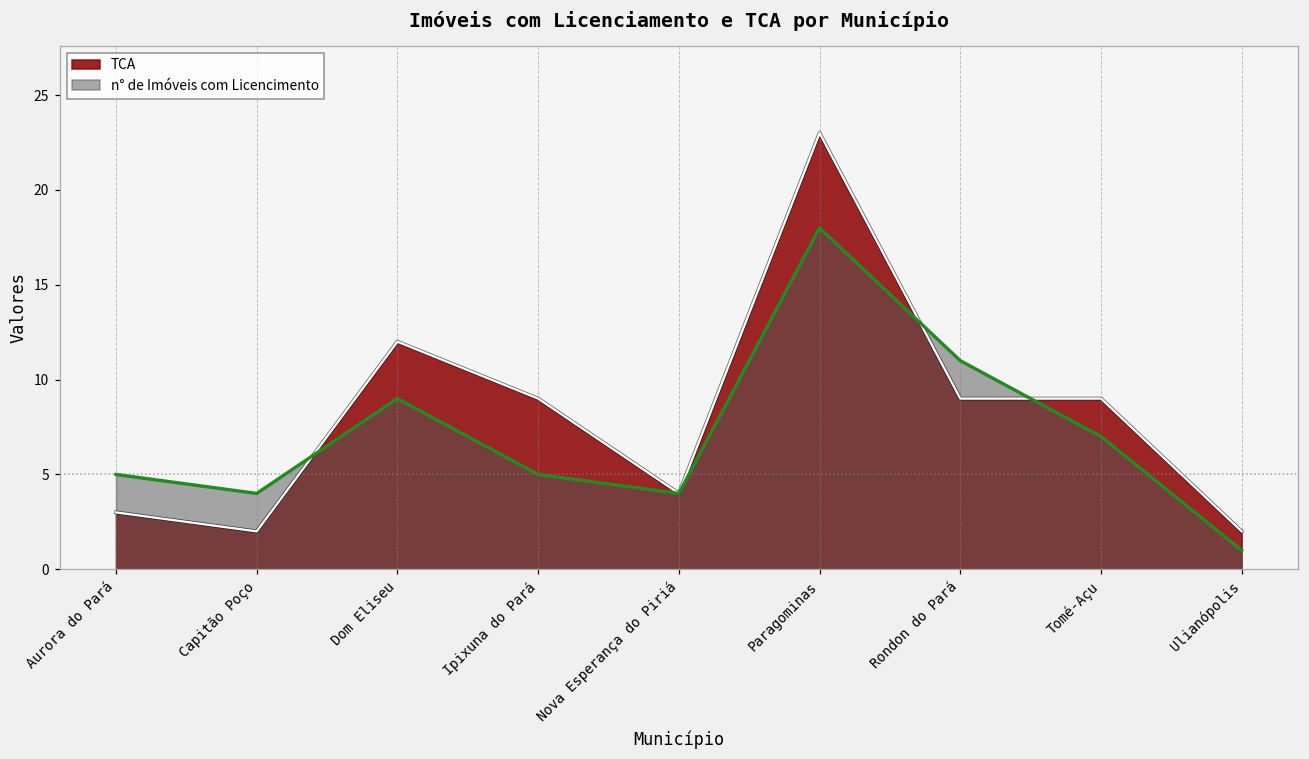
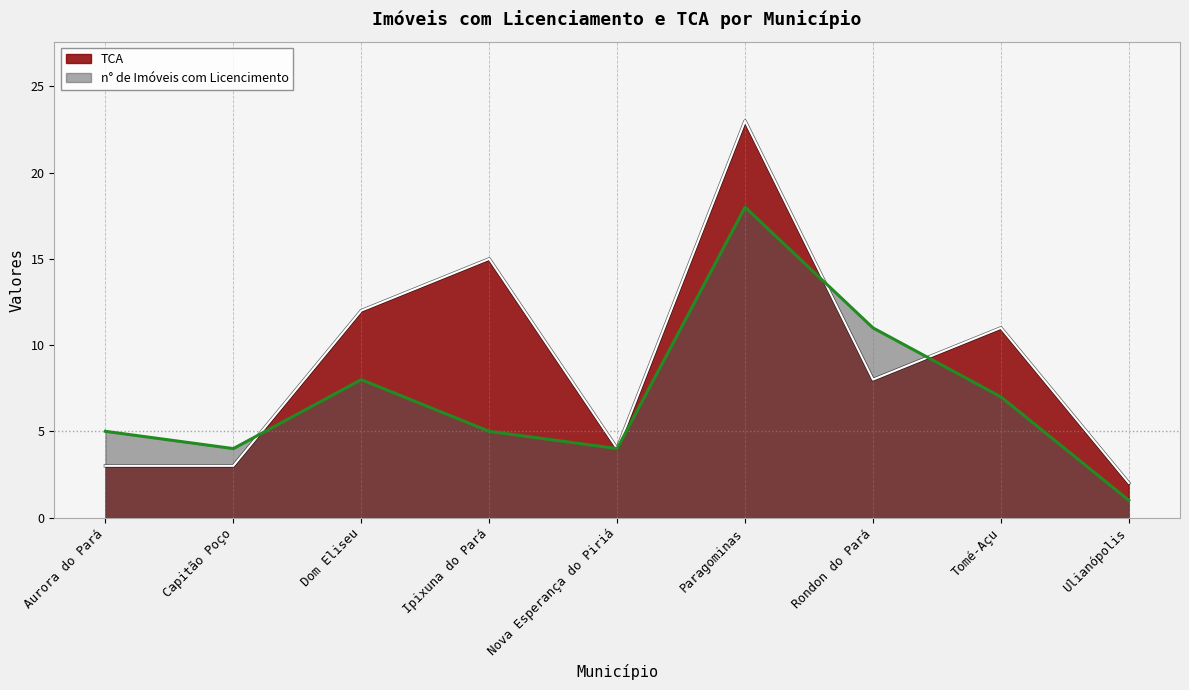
TCA, Capitão Poço: 2 -> 3
n° de Imóveis com Licencimento, Dom Eliseu: 9 -> 8
TCA, Ipixuna do Pará: 9 -> 15
TCA, Rondon do Pará: 9 -> 8
TCA, Tomé-Açu: 9 -> 11
